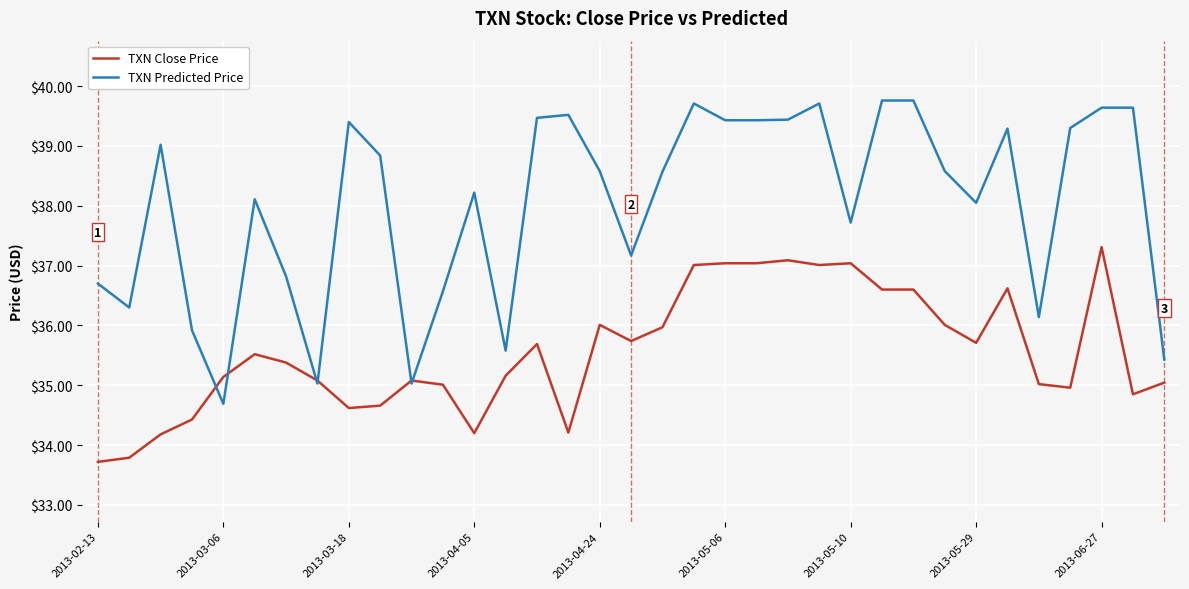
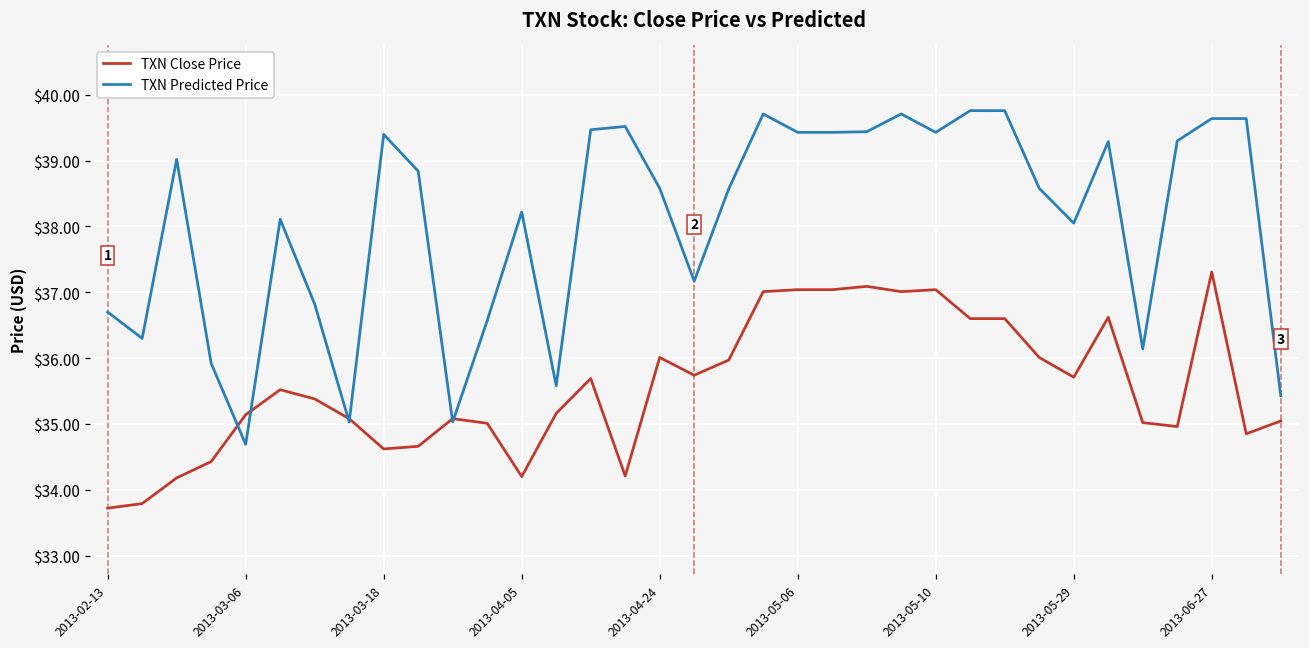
TXN Predicted Price, 2013-05-10: $37.7 -> $39.4
